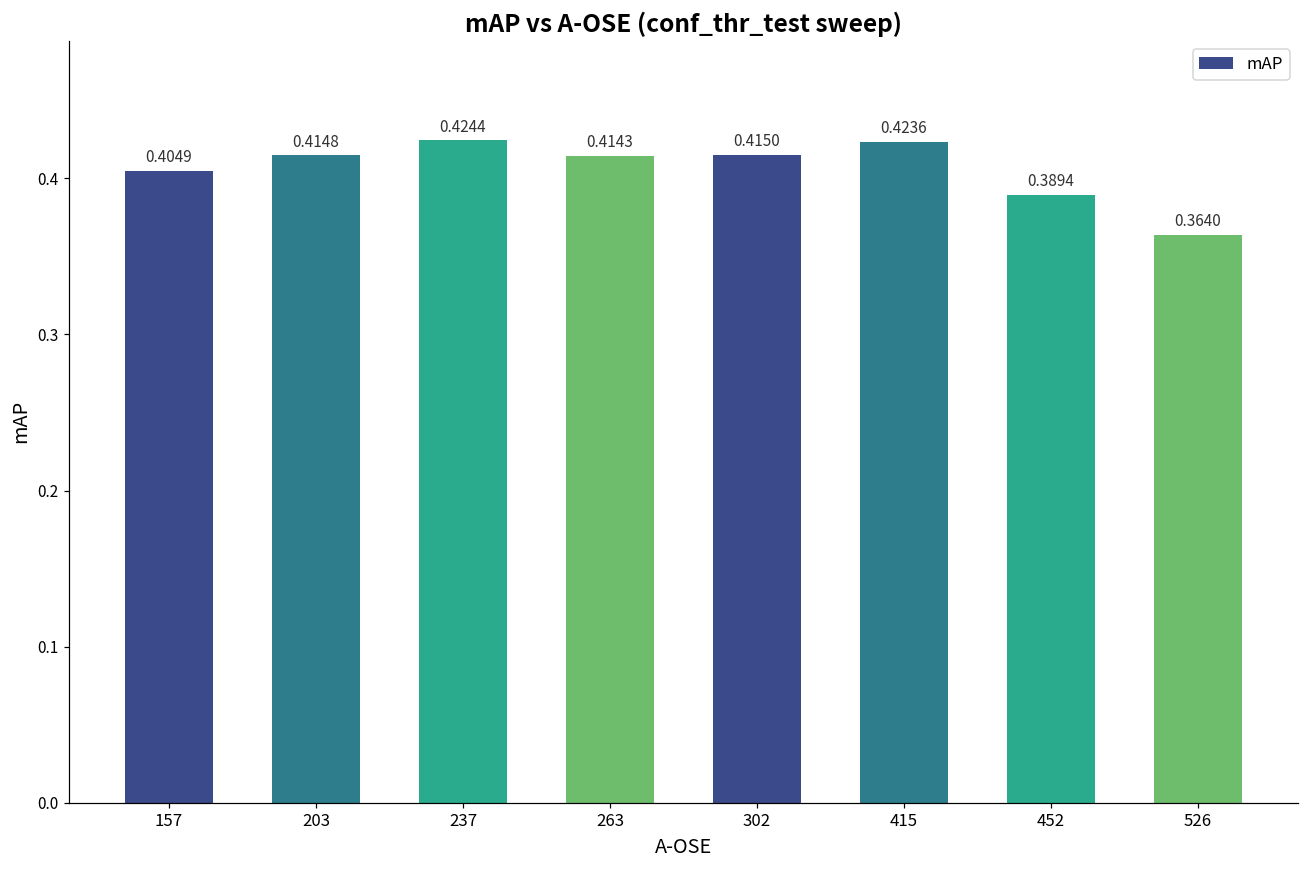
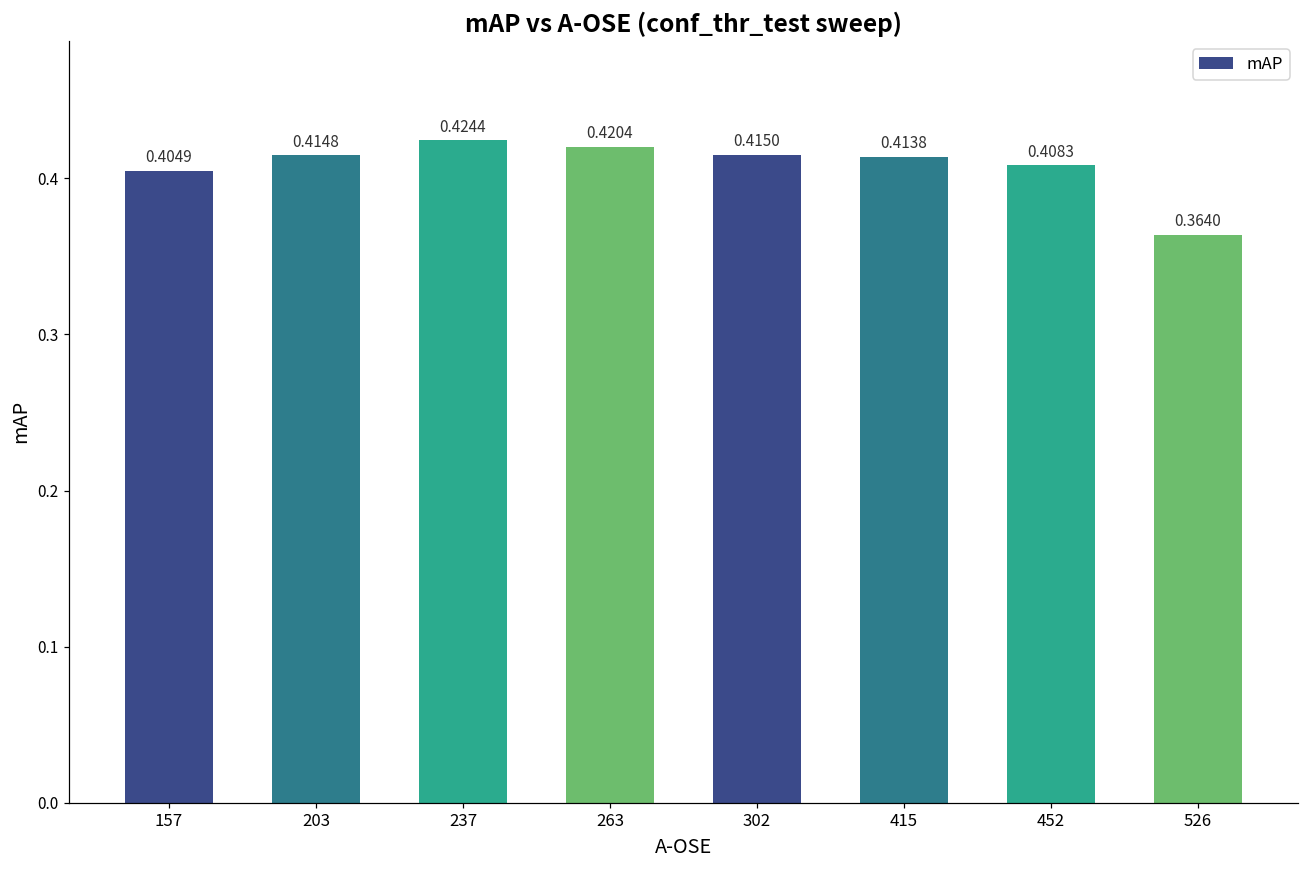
263: 0.4143 -> 0.4204
415: 0.4236 -> 0.4138
452: 0.3894 -> 0.4083
